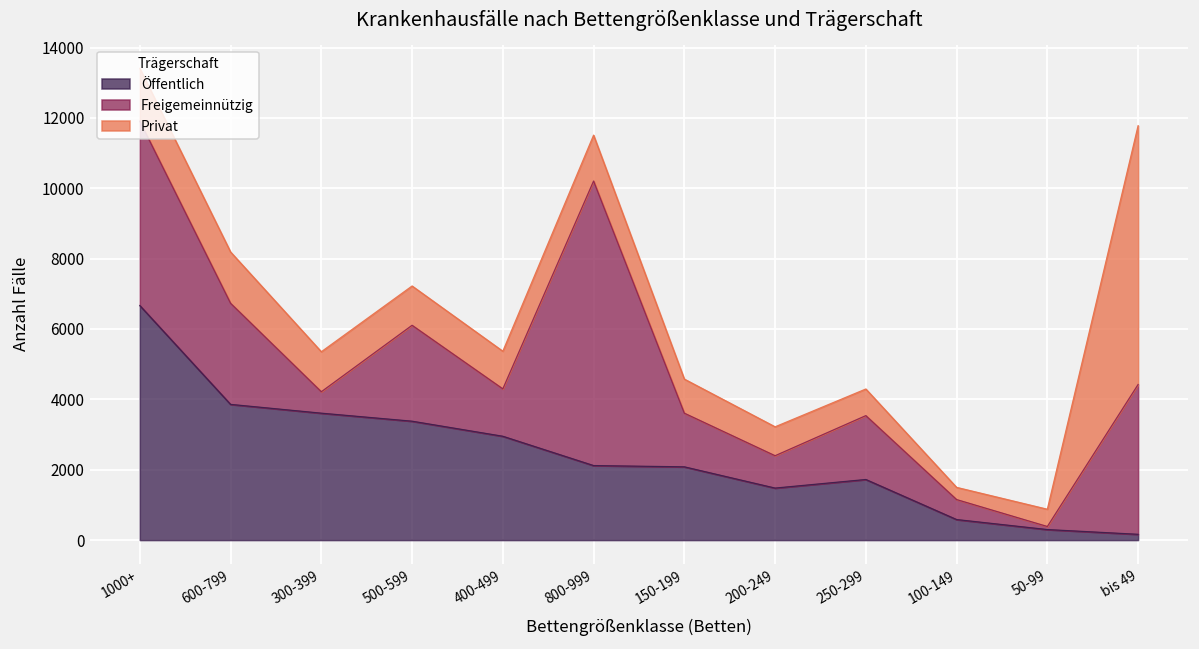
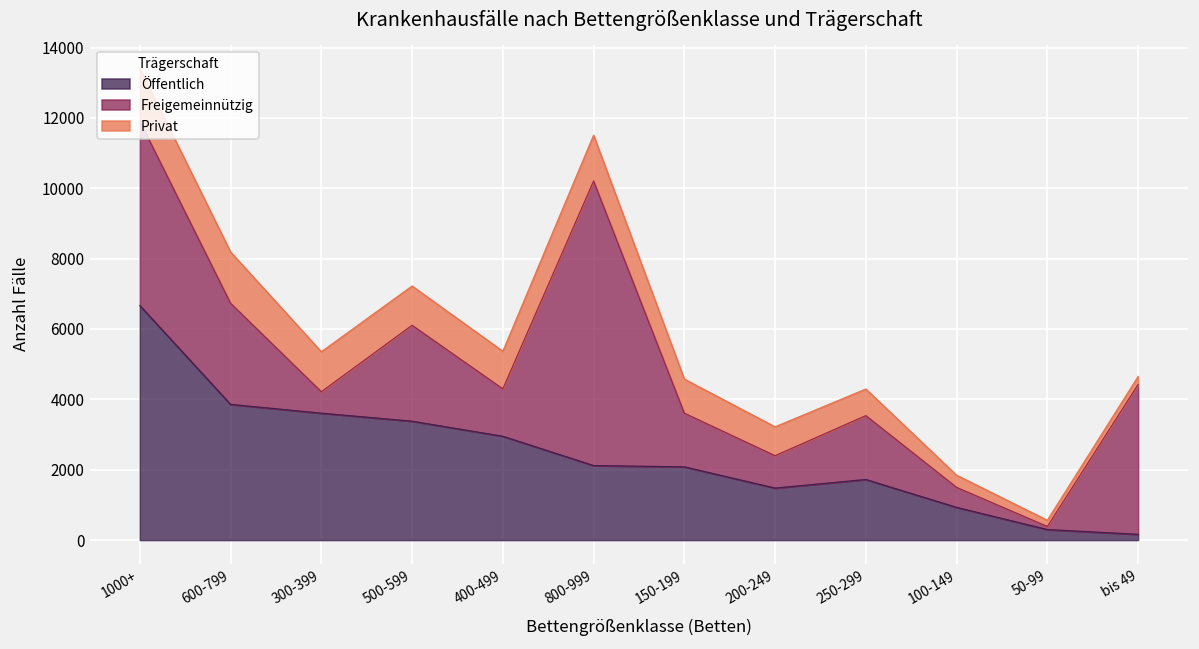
Öffentlich, 100-149: 600 -> 900
Privat, 50-99: 500 -> 200
Privat, bis 49: 7400 -> 200
